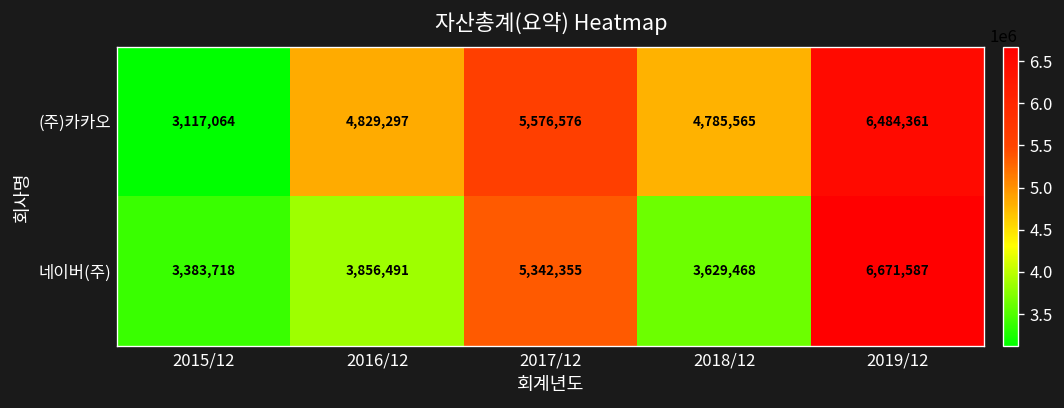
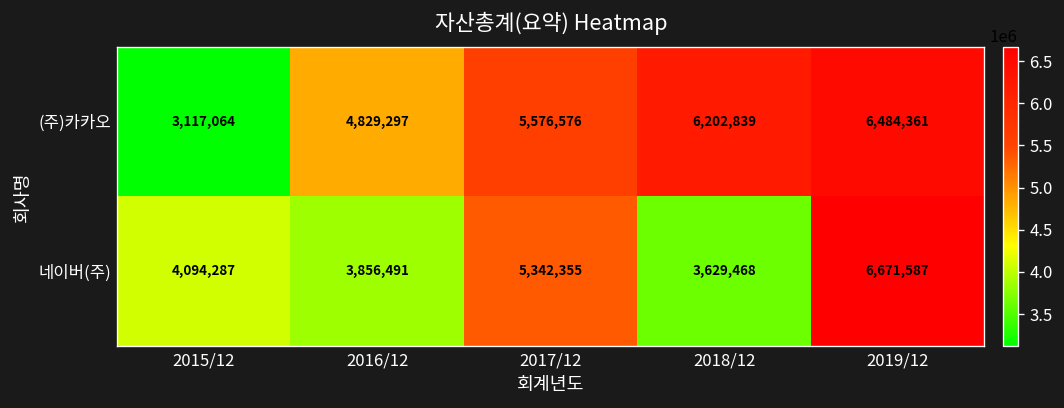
(주)카카오, 2018/12: 4,785,565 -> 6,202,839
네이버(주), 2015/12: 3,383,718 -> 4,094,287
